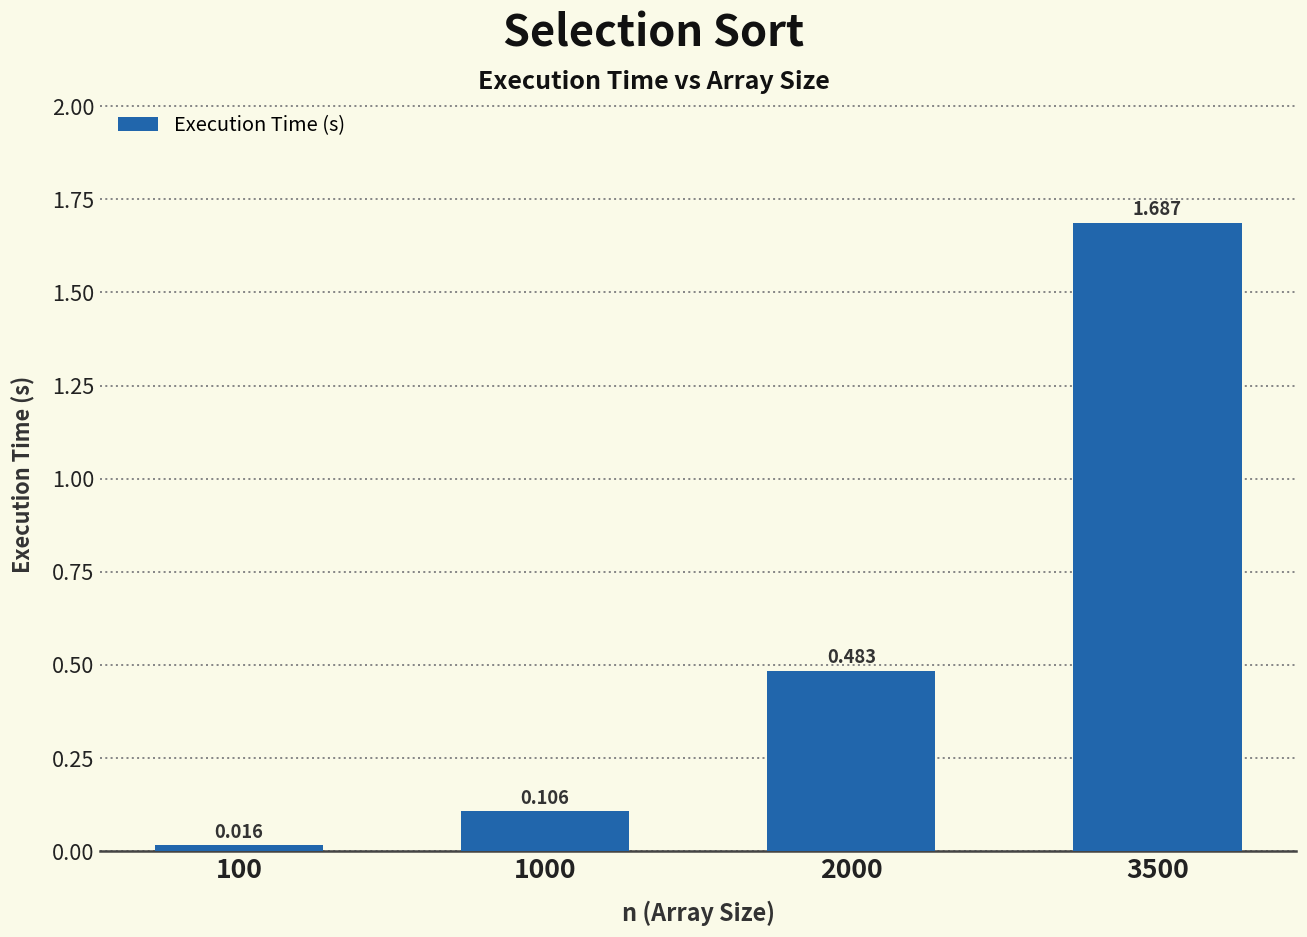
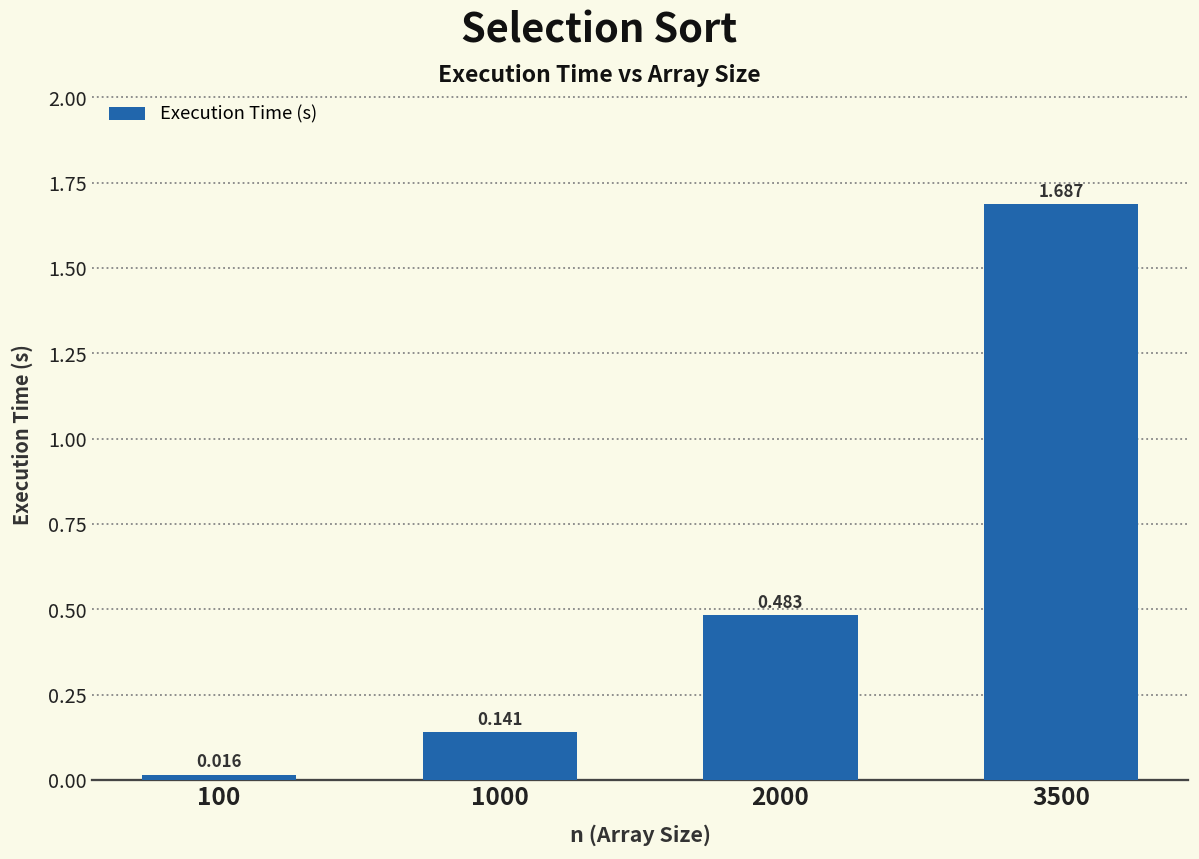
1000: 0.106 -> 0.141
